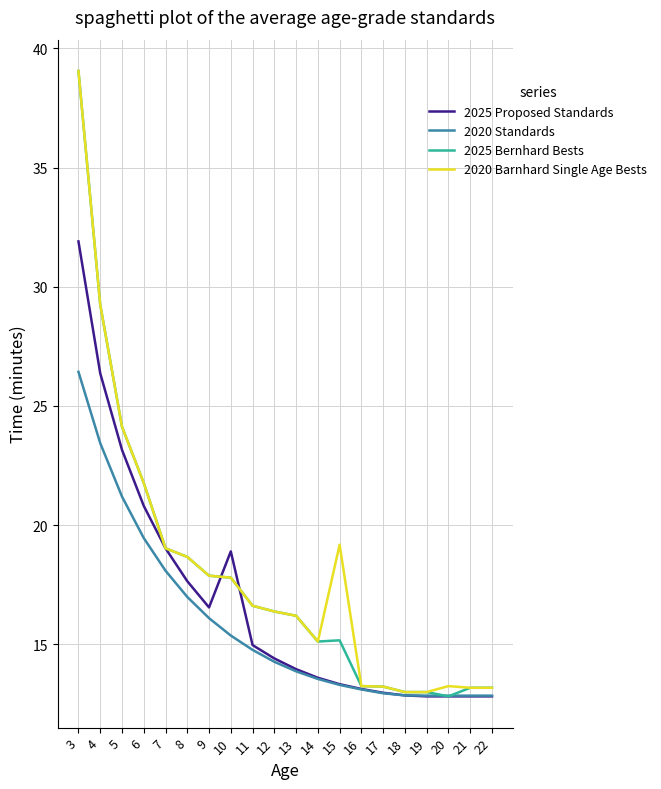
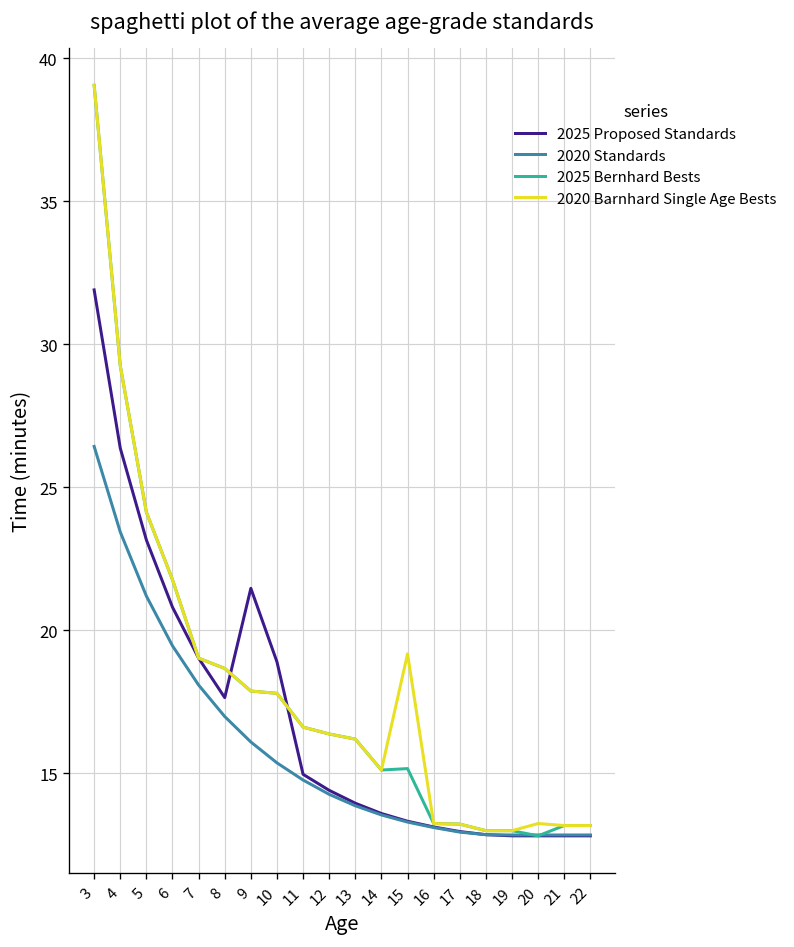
2025 Proposed Standards, 9: 16.6 -> 21.5
